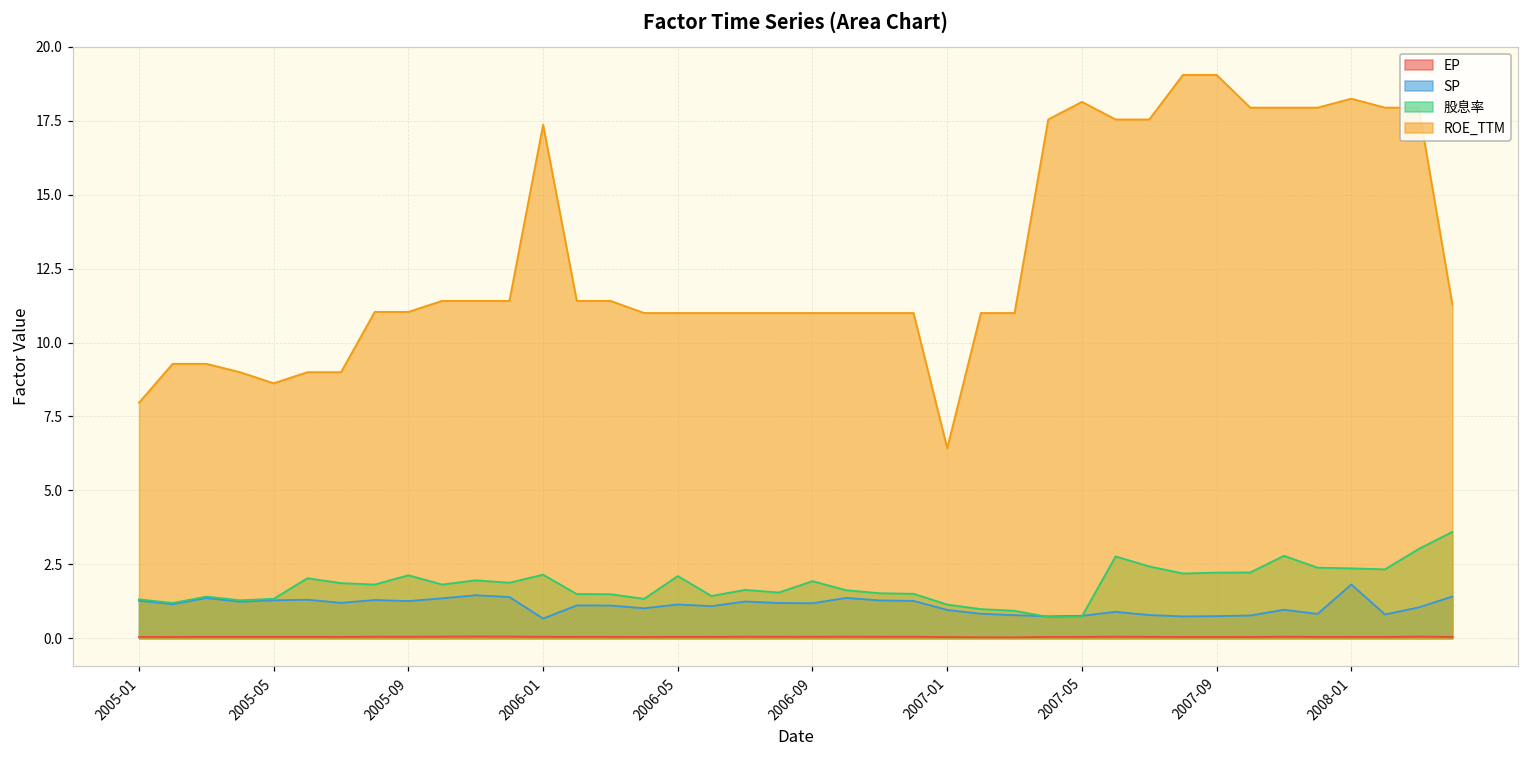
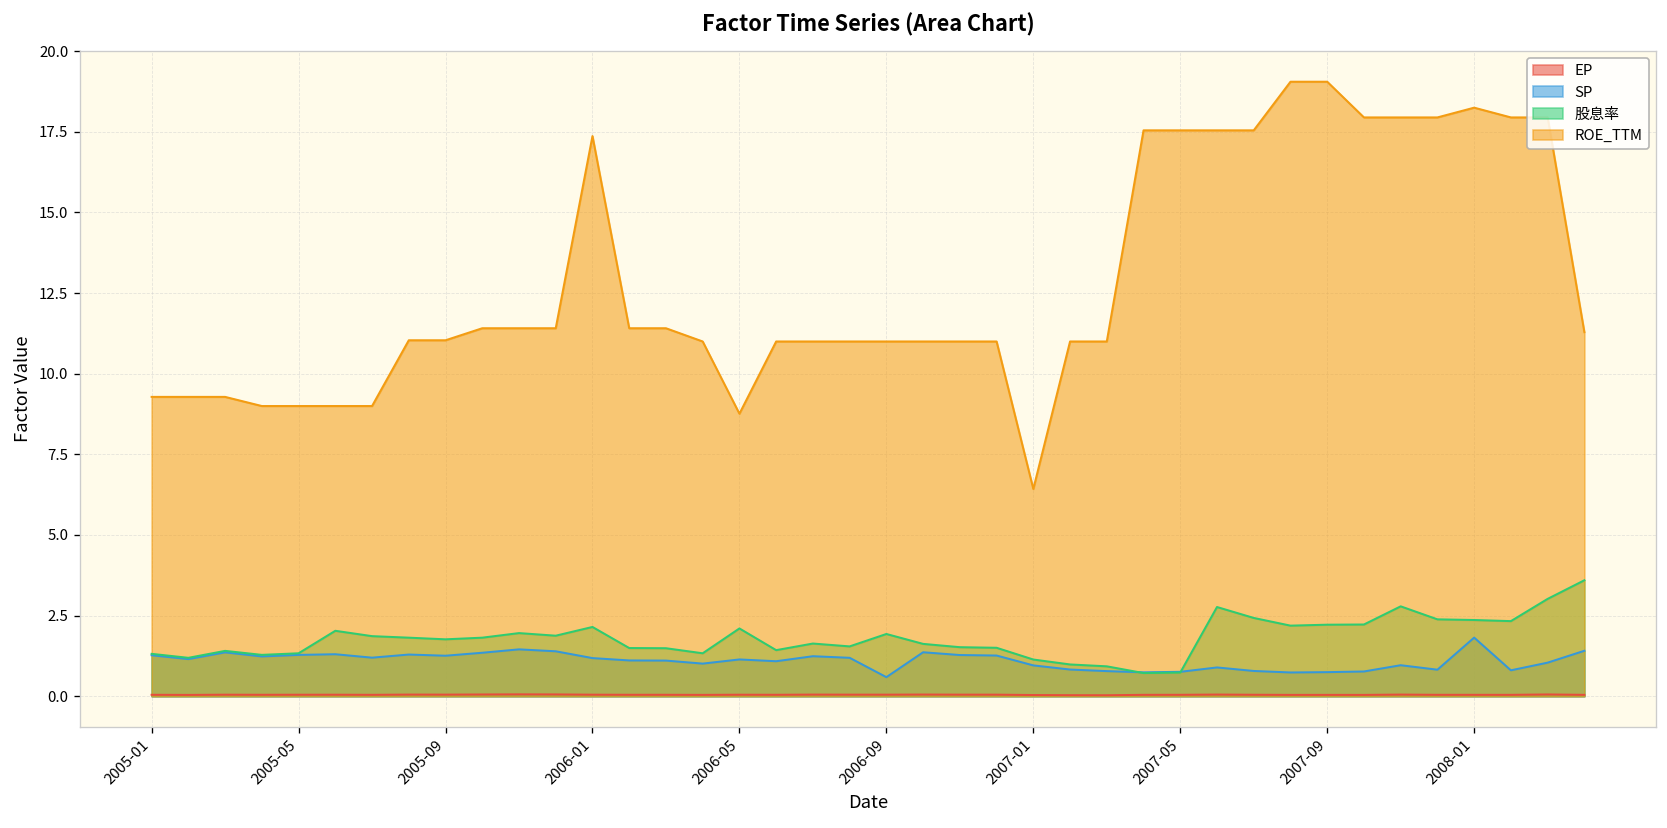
ROE_TTM, 2005-01: 8.0 -> 9.3
ROE_TTM, 2005-05: 8.6 -> 9.0
股息率, 2005-09: 2.1 -> 1.8
SP, 2006-01: 0.7 -> 1.2
ROE_TTM, 2006-05: 11.0 -> 8.8
SP, 2006-09: 1.2 -> 0.6
ROE_TTM, 2007-05: 18.1 -> 17.5
